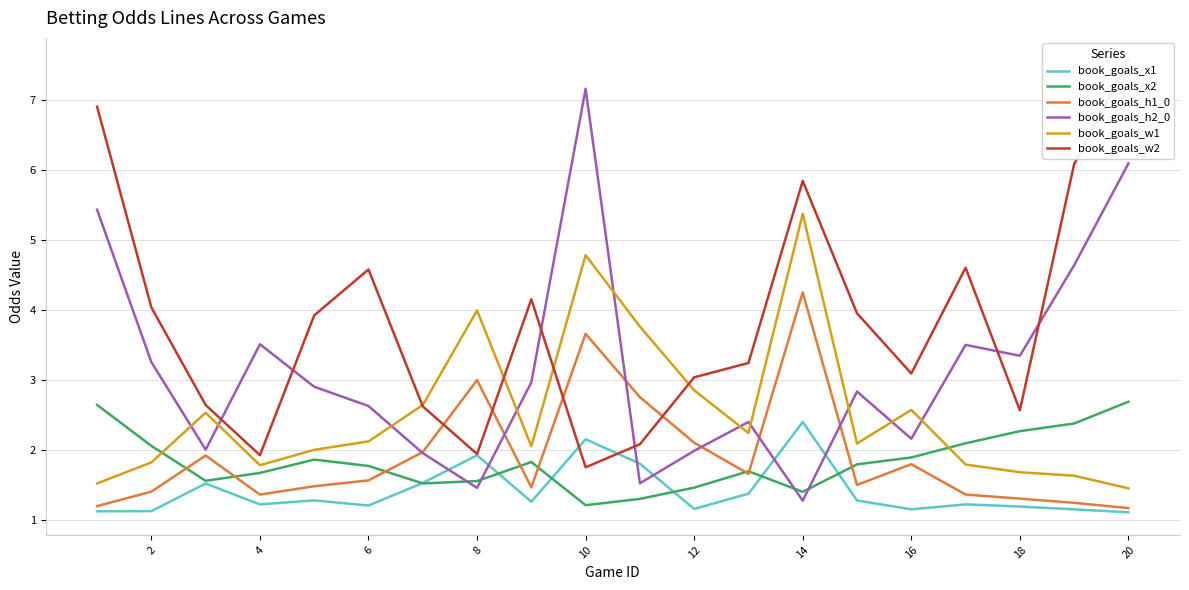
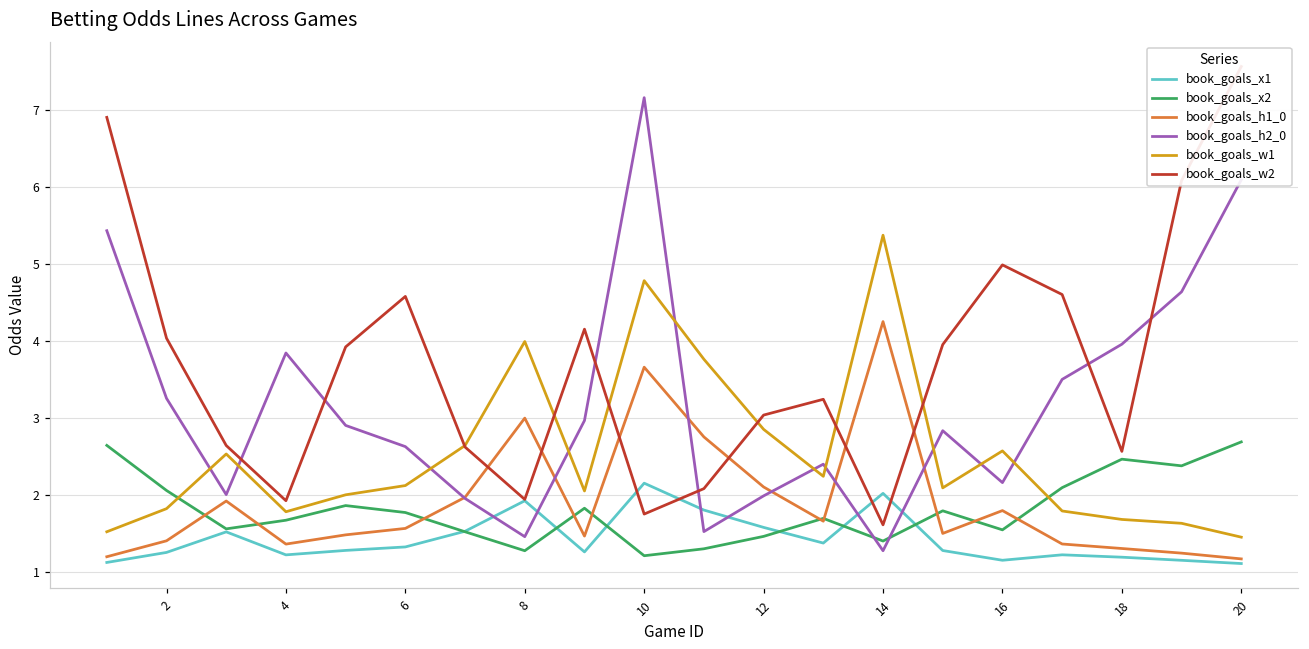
book_goals_x1, 2: 1.1 -> 1.3
book_goals_h2_0, 4: 3.5 -> 3.8
book_goals_x1, 6: 1.2 -> 1.3
book_goals_x2, 8: 1.6 -> 1.3
book_goals_x1, 12: 1.2 -> 1.6
book_goals_x1, 14: 2.4 -> 2.0
book_goals_w2, 14: 5.8 -> 1.6
book_goals_x2, 16: 1.9 -> 1.5
book_goals_w2, 16: 3.1 -> 5.0
book_goals_x2, 18: 2.3 -> 2.5
book_goals_h2_0, 18: 3.3 -> 4.0
